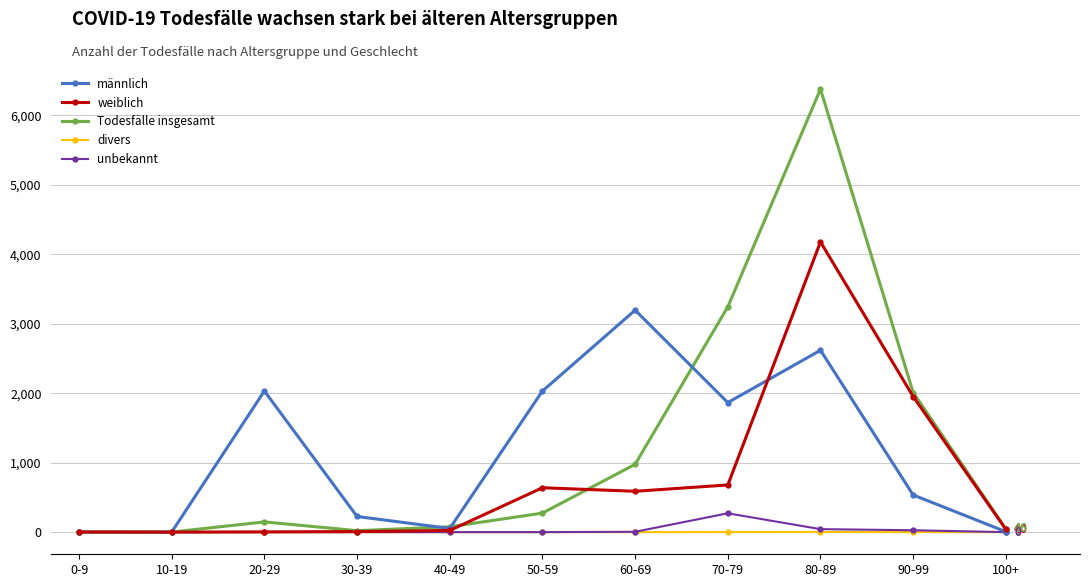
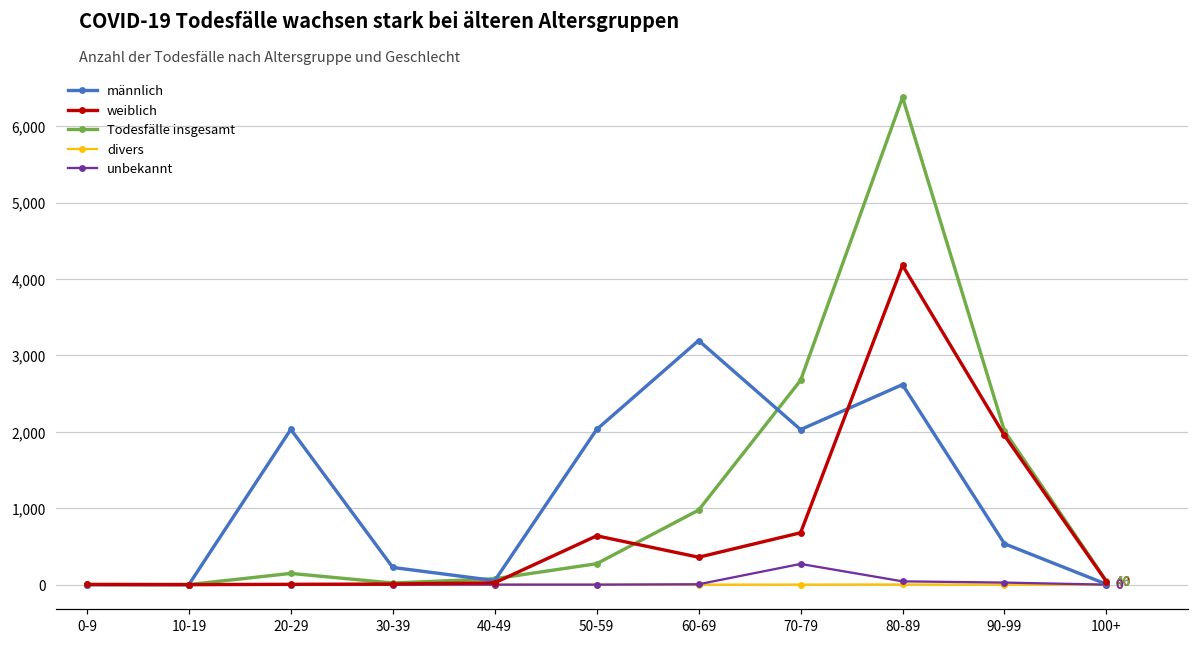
weiblich, 60-69: 600 -> 400
männlich, 70-79: 1,900 -> 2,000
Todesfälle insgesamt, 70-79: 3,200 -> 2,700
